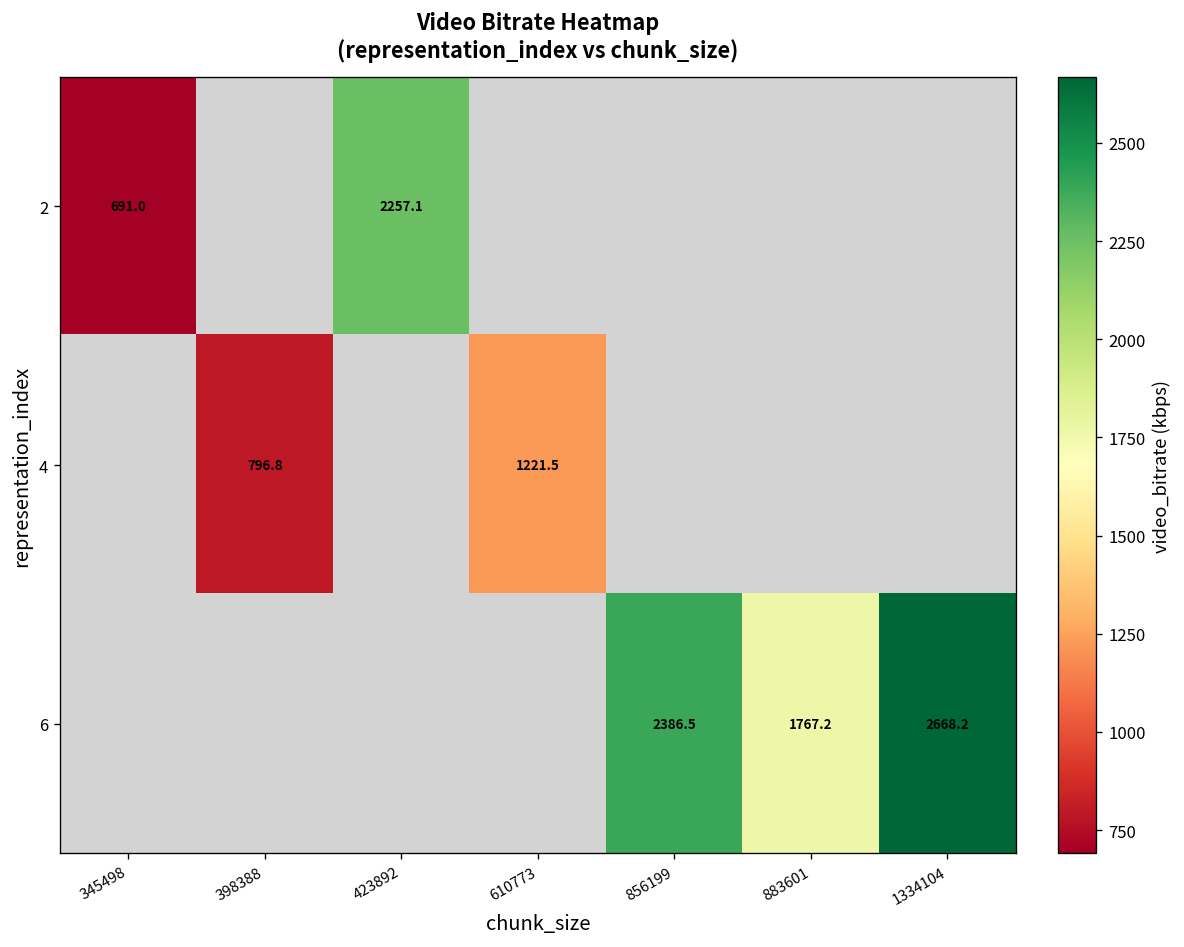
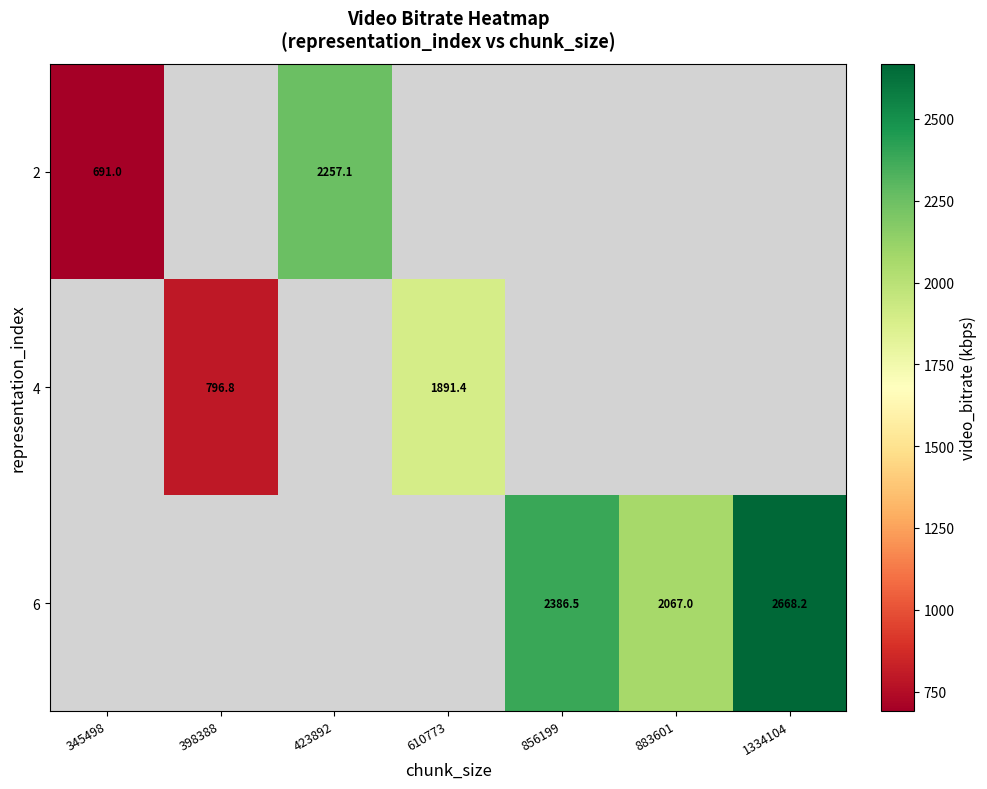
4, 610773: 1221.5 -> 1891.4
6, 883601: 1767.2 -> 2067.0
